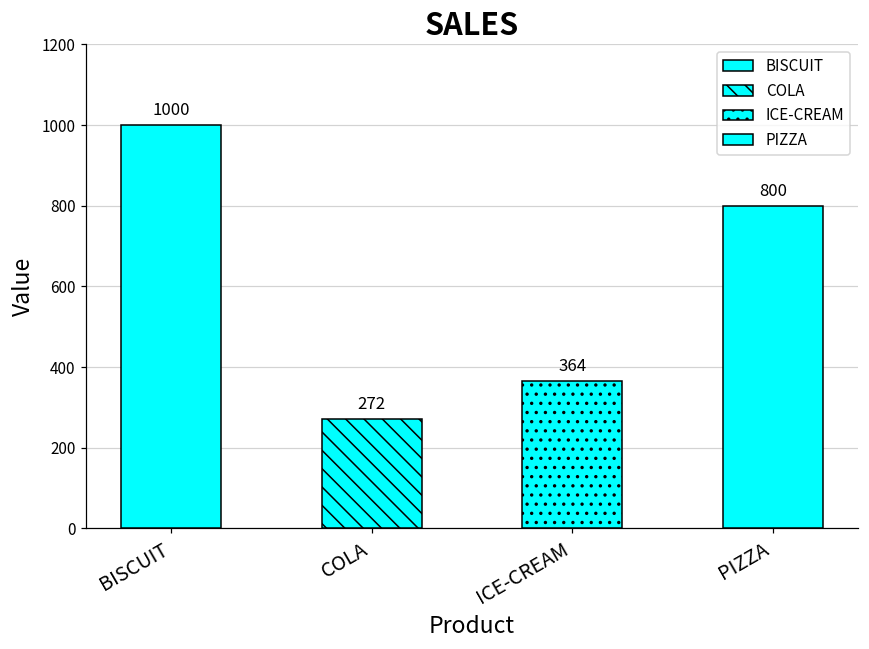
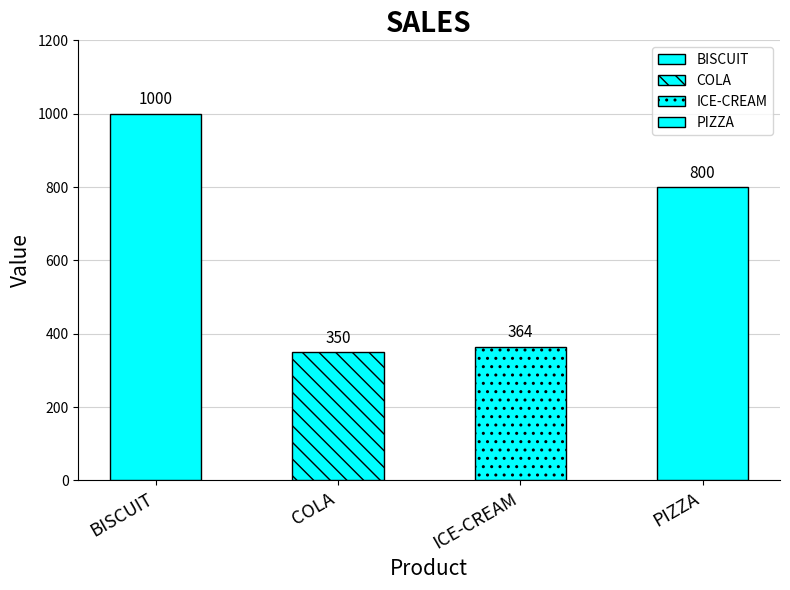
COLA: 272 -> 350
